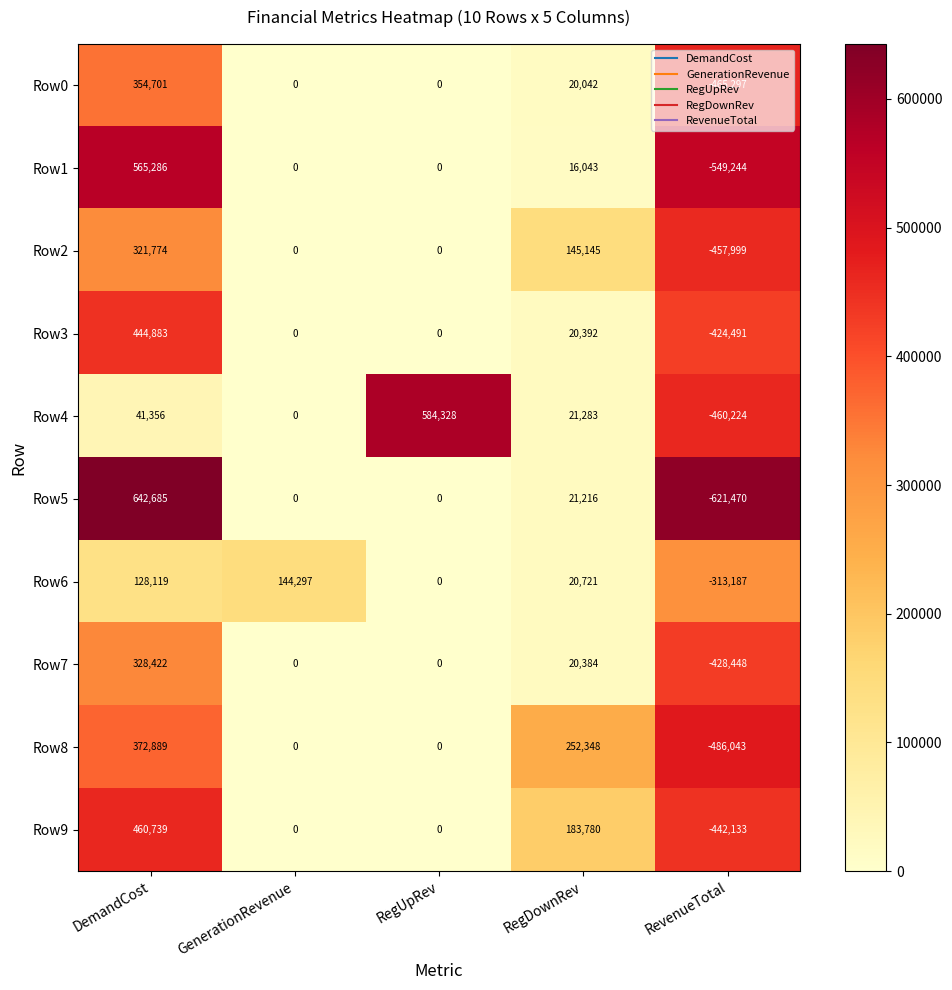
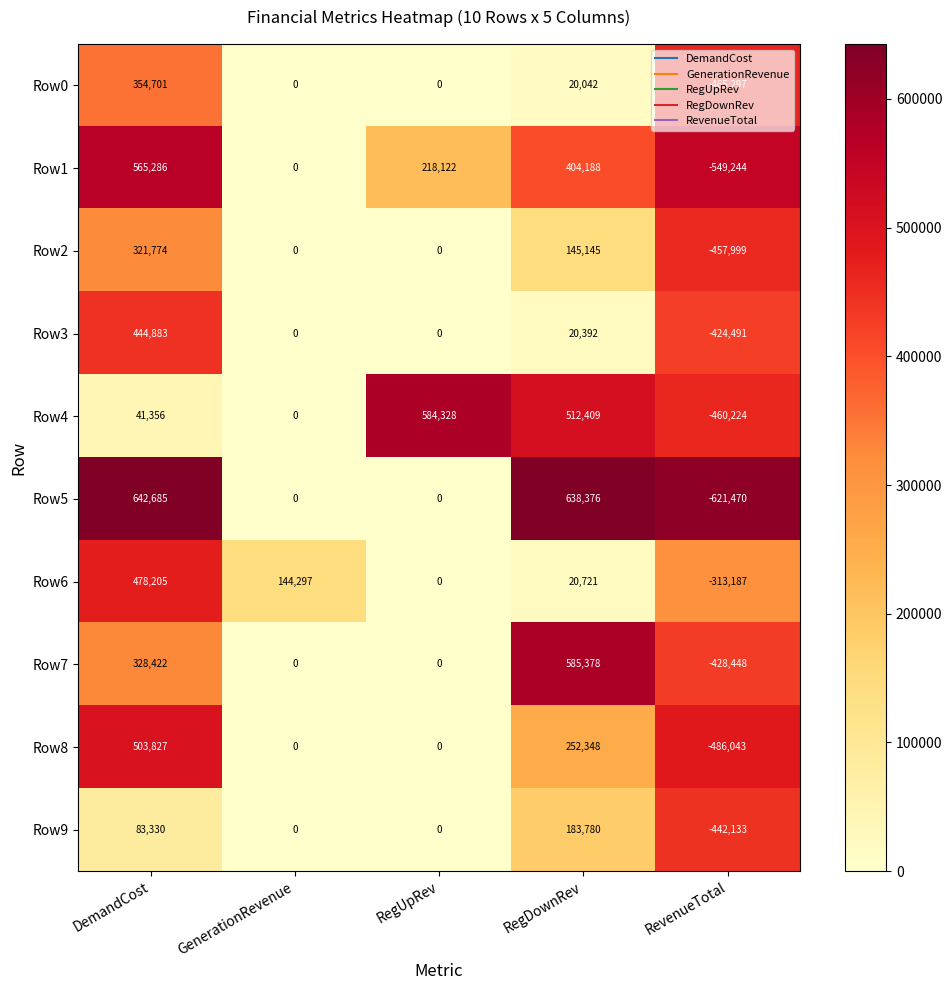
Row1, RegUpRev: 0 -> 218,122
Row1, RegDownRev: 16,043 -> 404,188
Row4, RegDownRev: 21,283 -> 512,409
Row5, RegDownRev: 21,216 -> 638,376
Row6, DemandCost: 128,119 -> 478,205
Row7, RegDownRev: 20,384 -> 585,378
Row8, DemandCost: 372,889 -> 503,827
Row9, DemandCost: 460,739 -> 83,330
